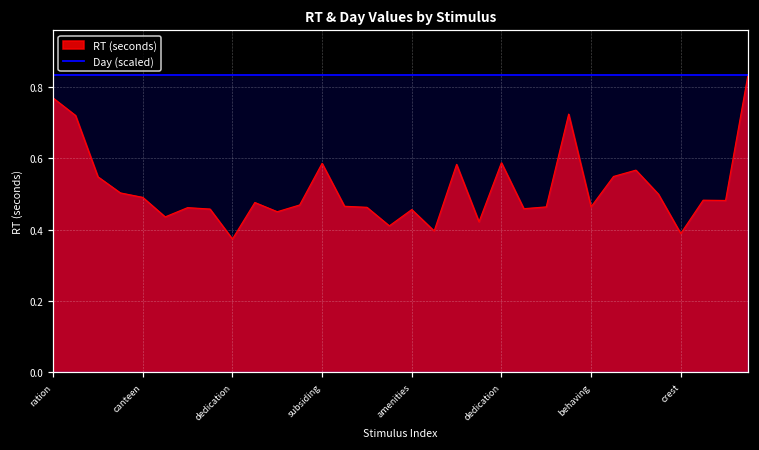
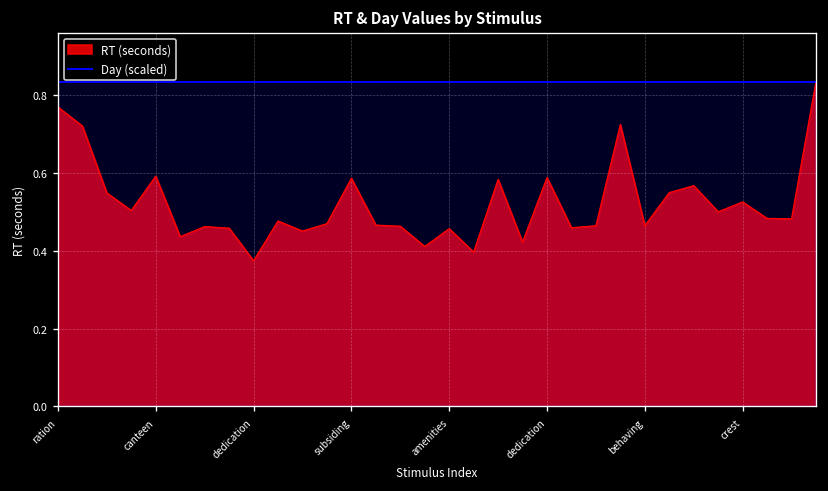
RT (seconds), canteen: 0.49 -> 0.59
RT (seconds), crest: 0.39 -> 0.53
